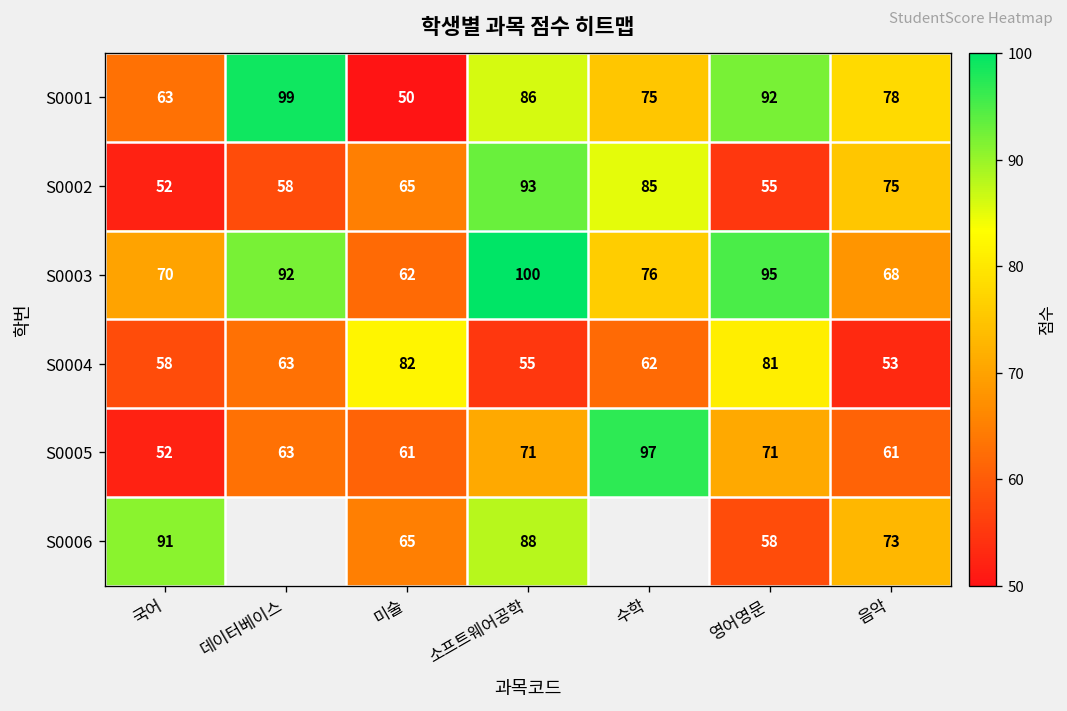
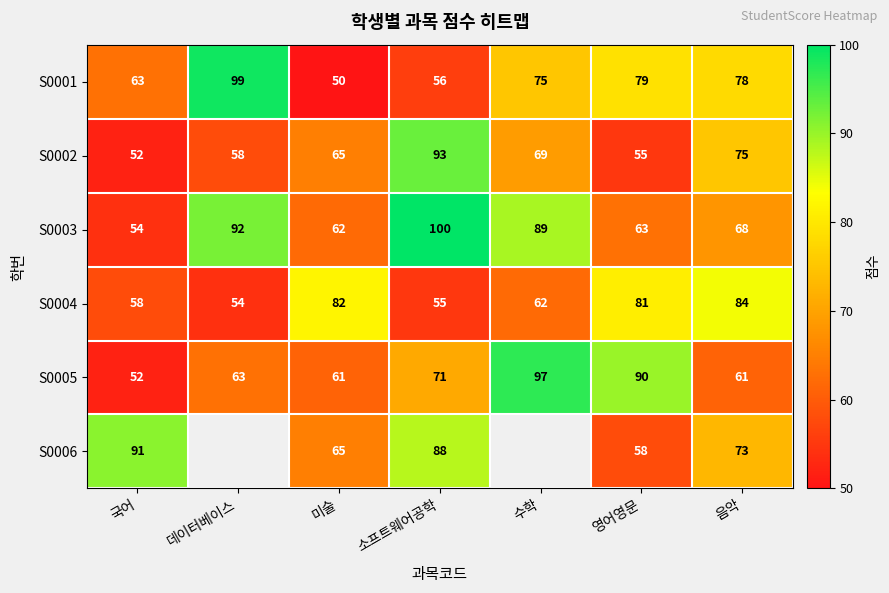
S0001, 소프트웨어공학: 86 -> 56
S0001, 영어영문: 92 -> 79
S0002, 수학: 85 -> 69
S0003, 국어: 70 -> 54
S0003, 수학: 76 -> 89
S0003, 영어영문: 95 -> 63
S0004, 데이터베이스: 63 -> 54
S0004, 음악: 53 -> 84
S0005, 영어영문: 71 -> 90
